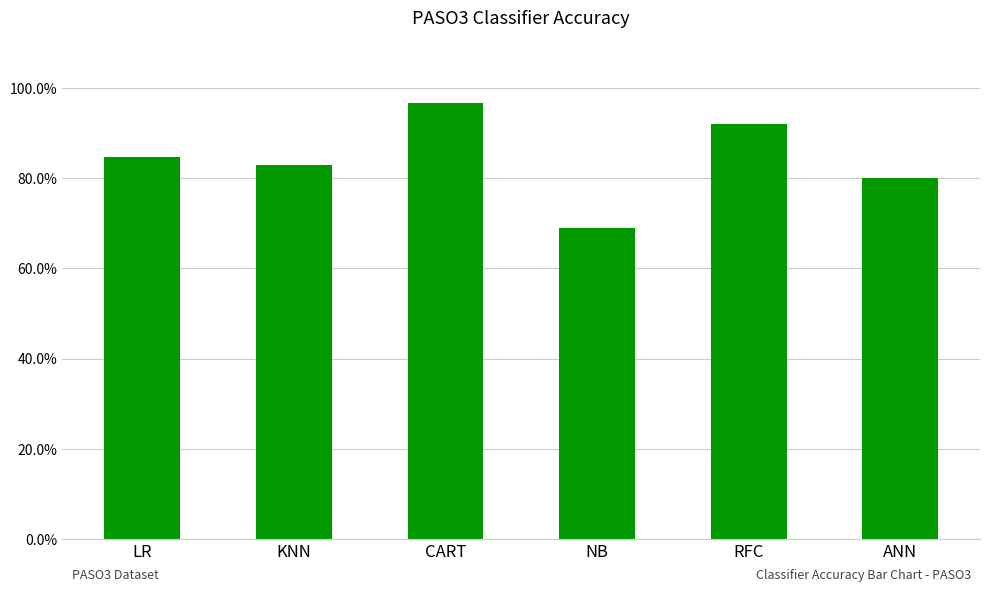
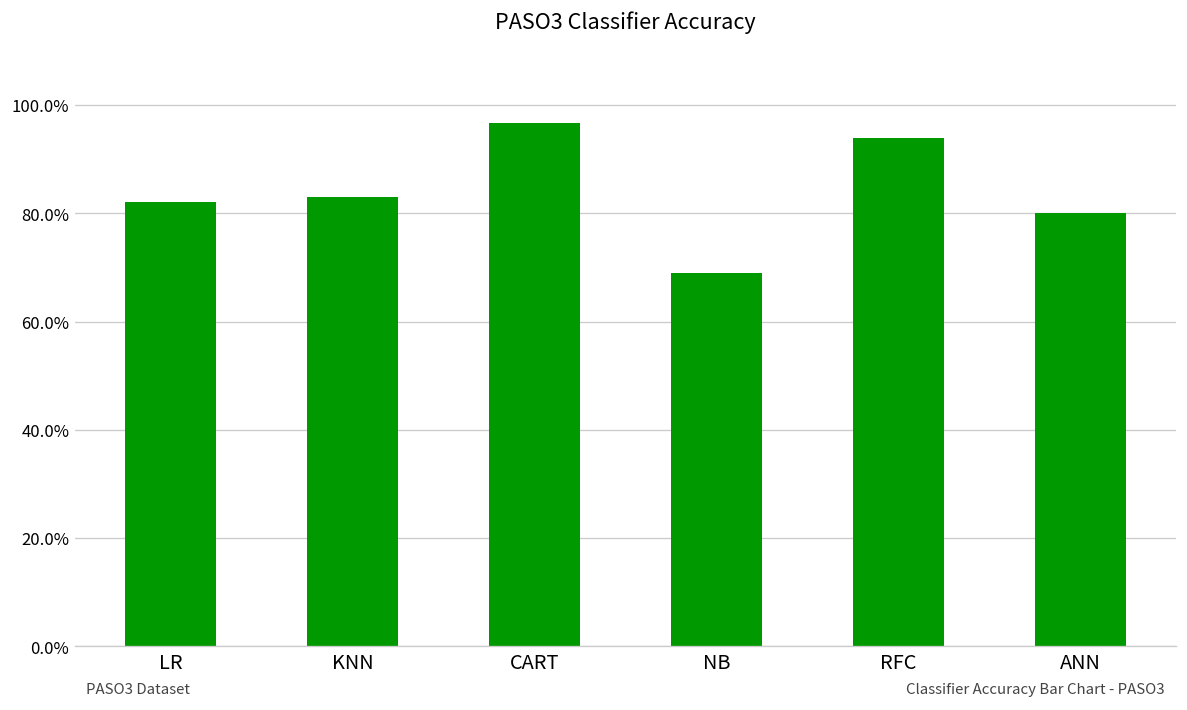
LR: 85% -> 82%
RFC: 92% -> 94%
